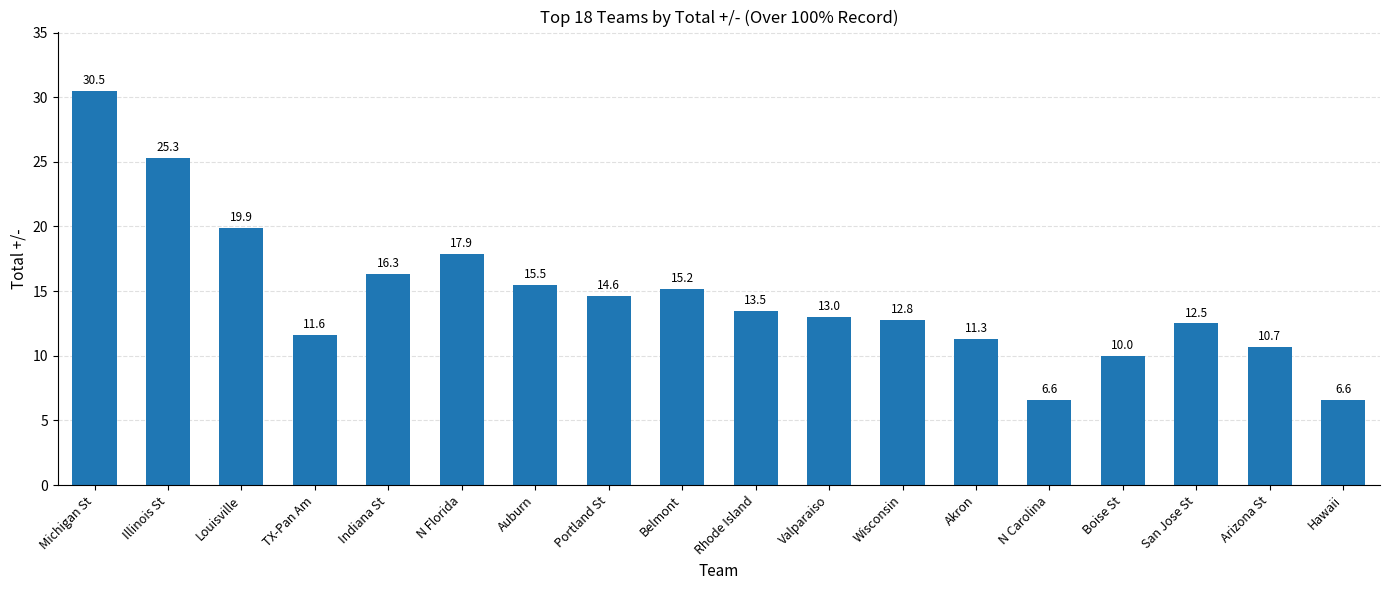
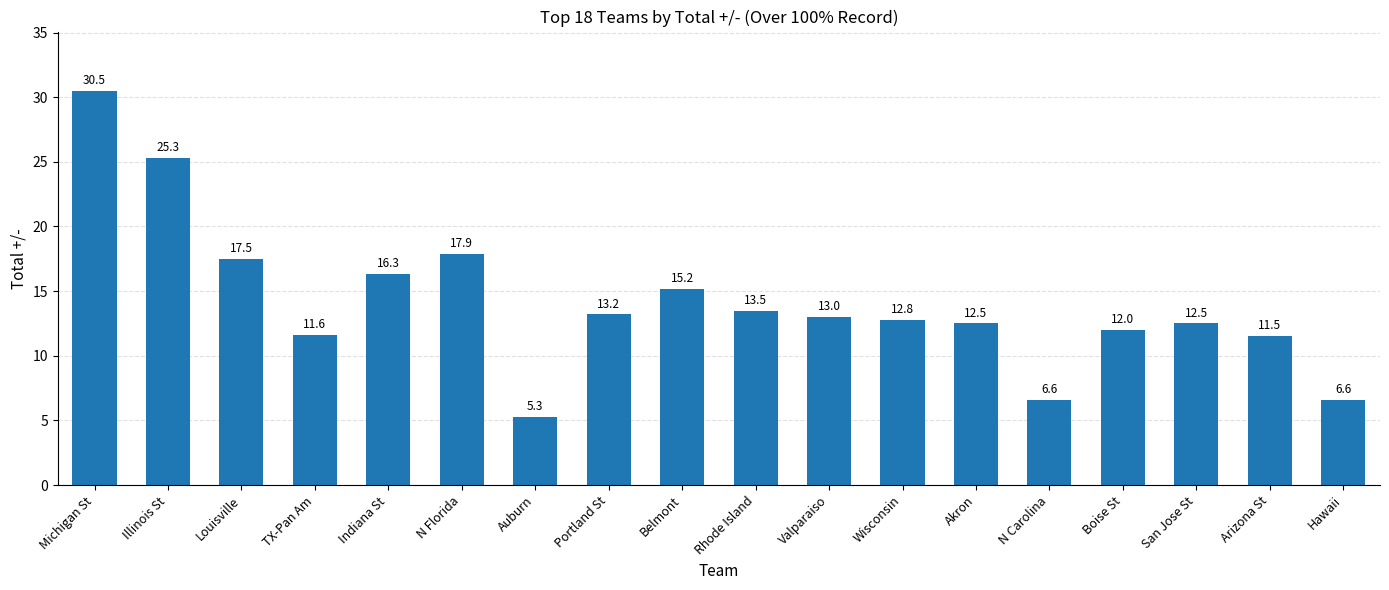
Louisville: 19.9 -> 17.5
Auburn: 15.5 -> 5.3
Portland St: 14.6 -> 13.2
Akron: 11.3 -> 12.5
Boise St: 10.0 -> 12.0
Arizona St: 10.7 -> 11.5
